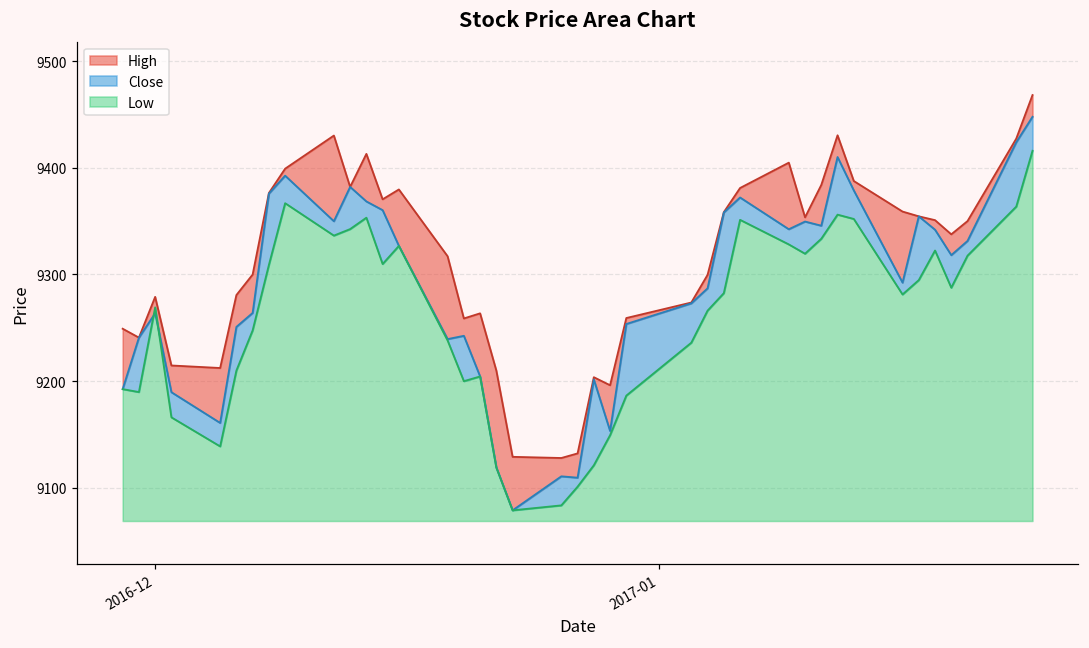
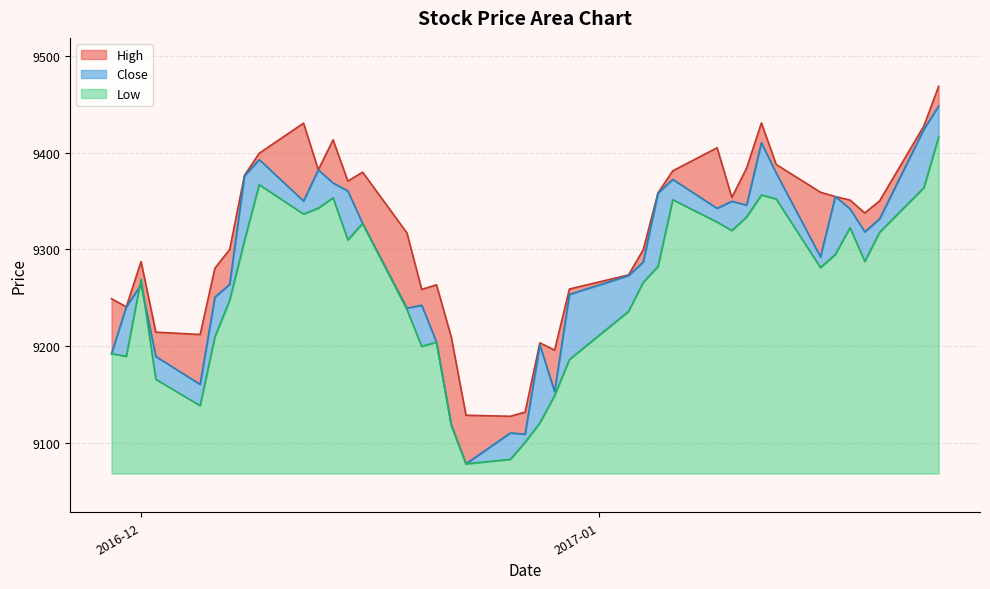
High, 2016-12: 9280 -> 9290
